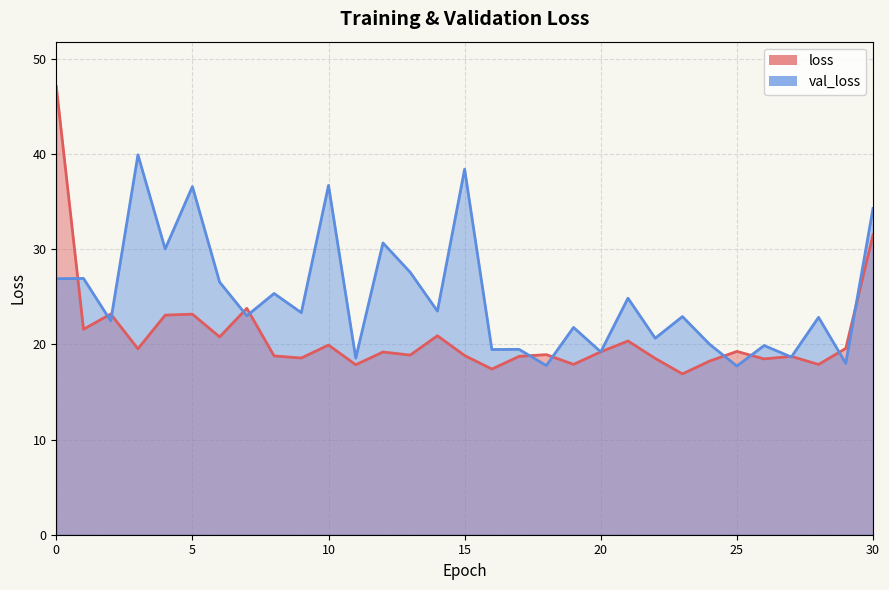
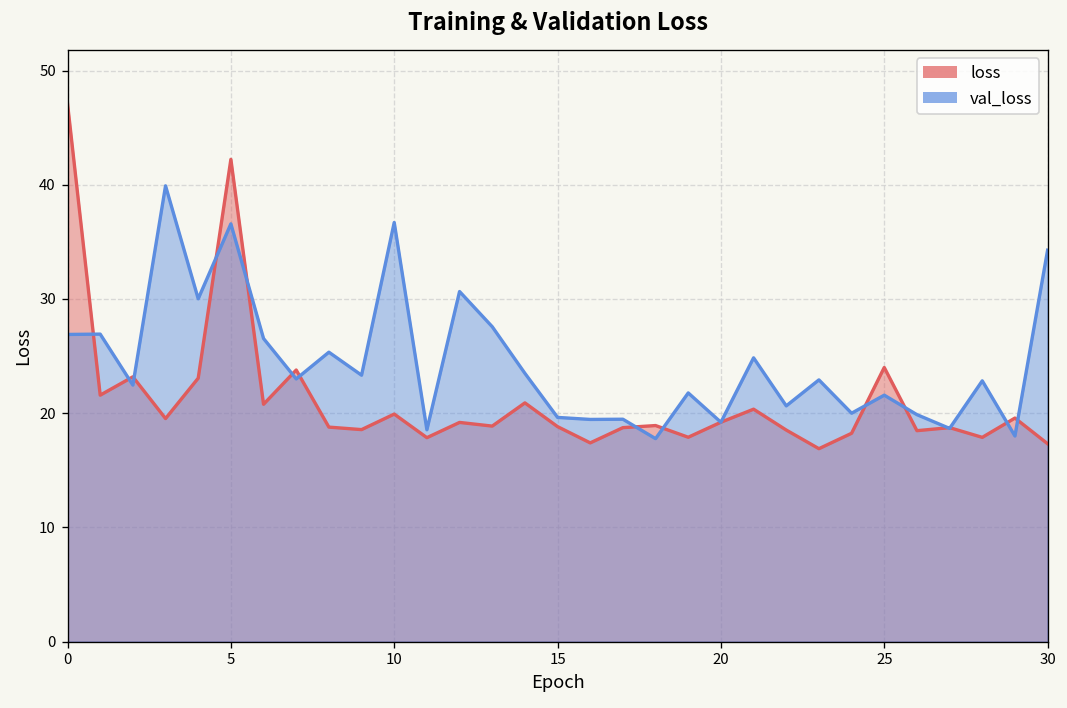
loss, 5: 23 -> 42
val_loss, 15: 38 -> 20
loss, 25: 19 -> 24
val_loss, 25: 18 -> 22
loss, 30: 31 -> 17
